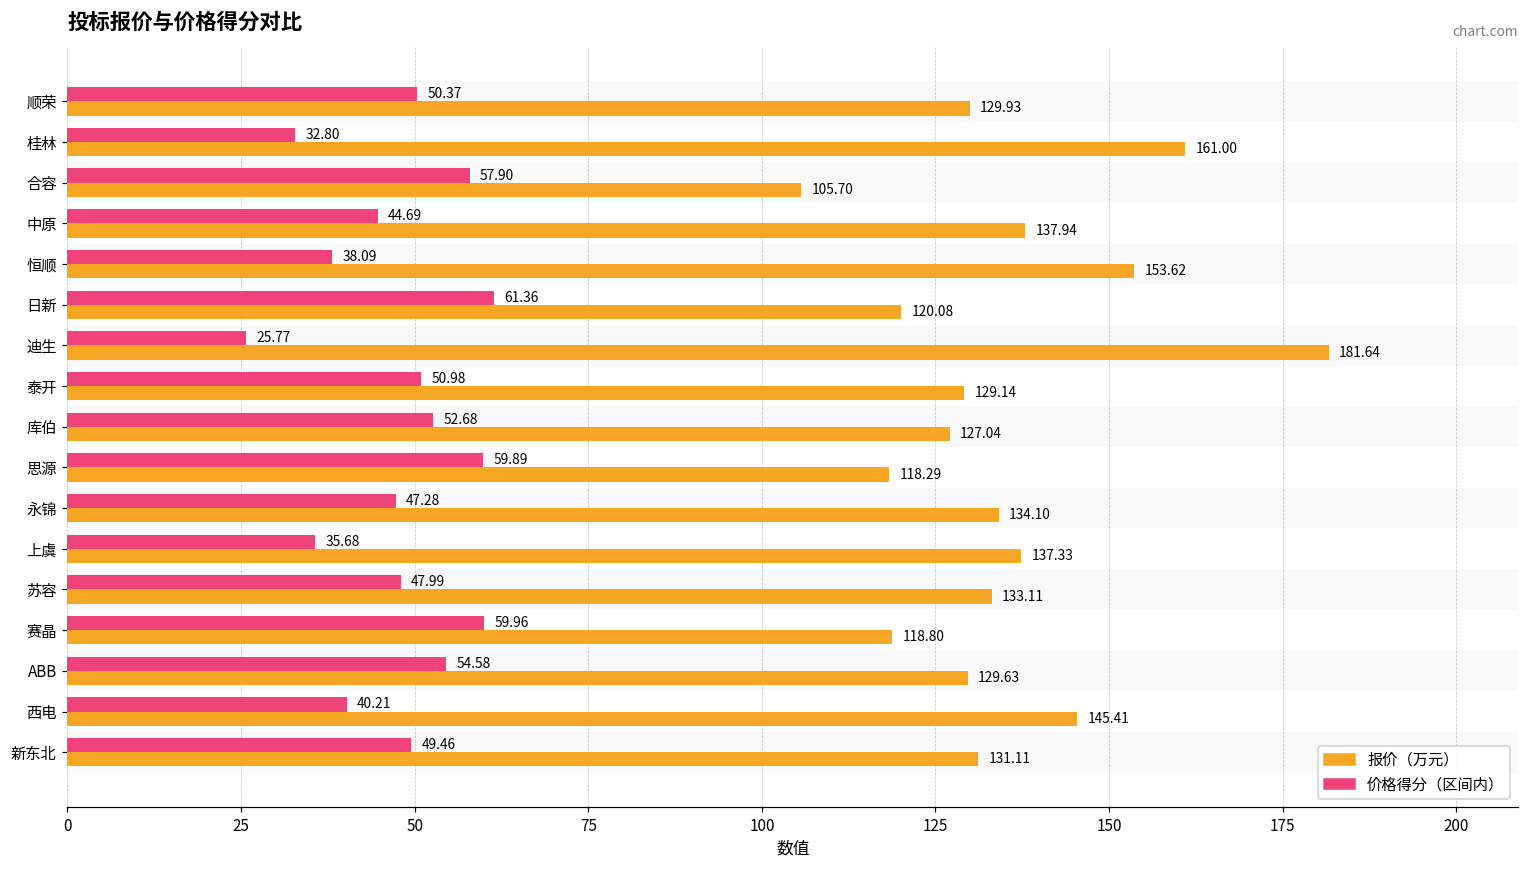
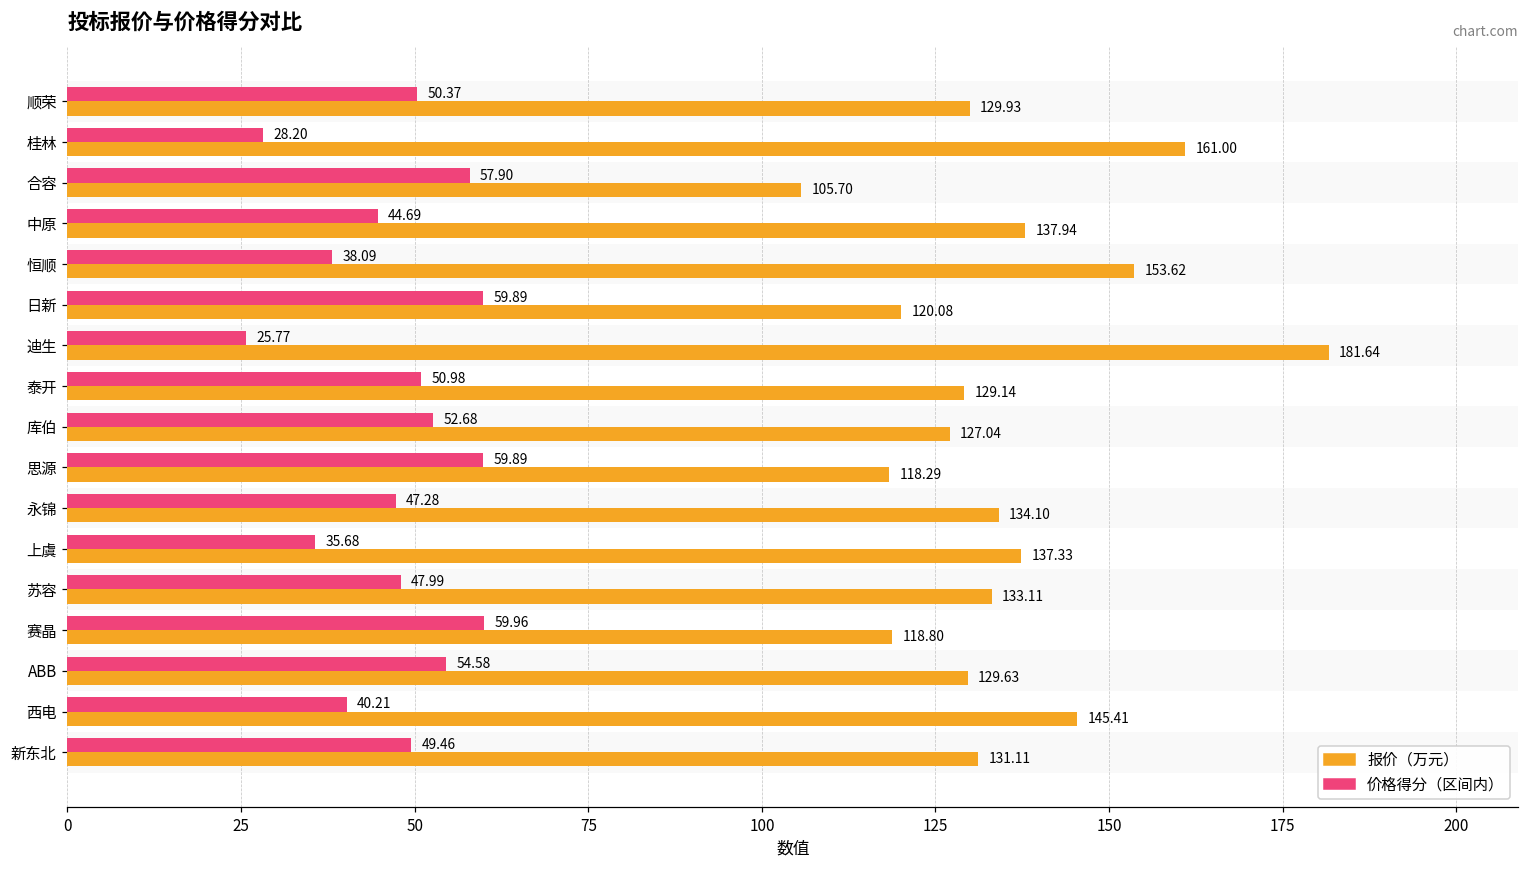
价格得分（区间内）, 桂林: 32.80 -> 28.20
价格得分（区间内）, 日新: 61.36 -> 59.89
